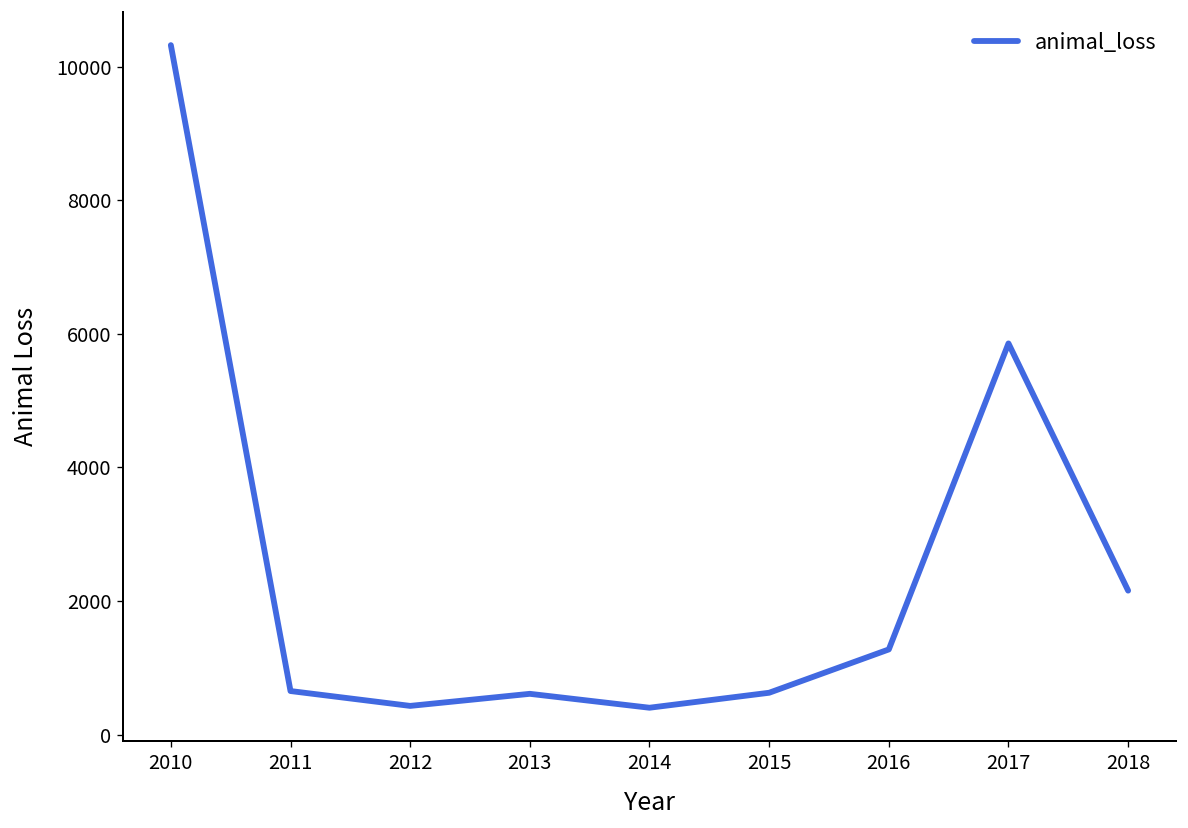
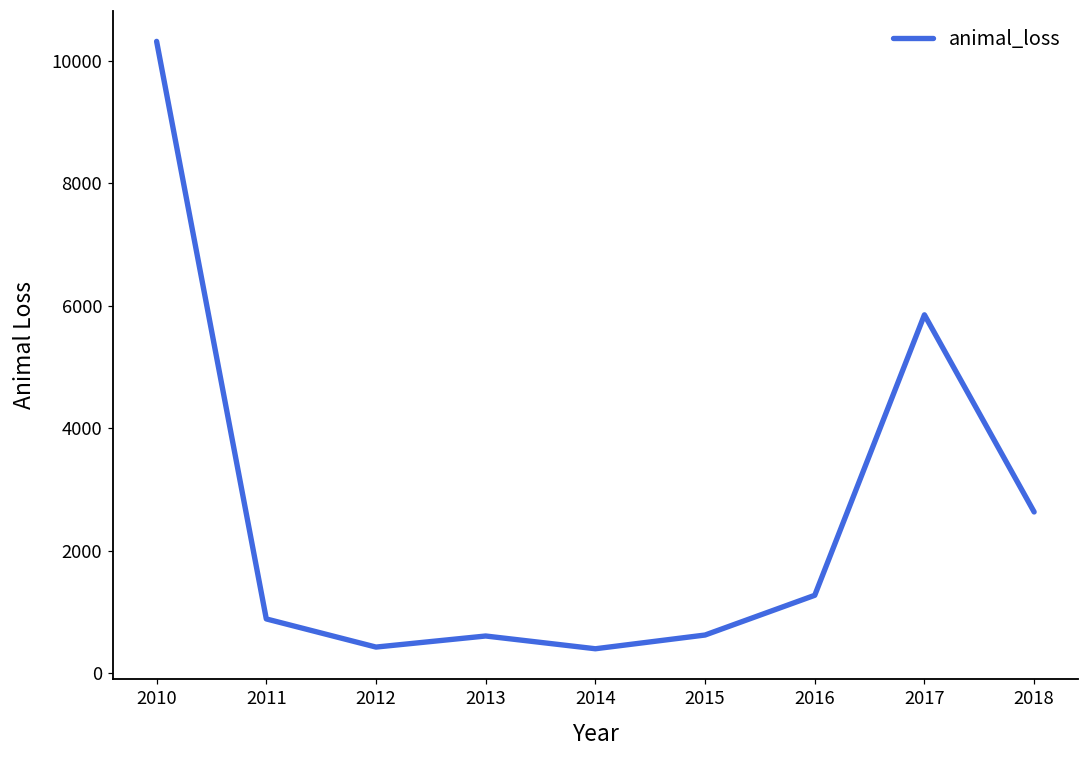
2011: 700 -> 900
2018: 2200 -> 2600
